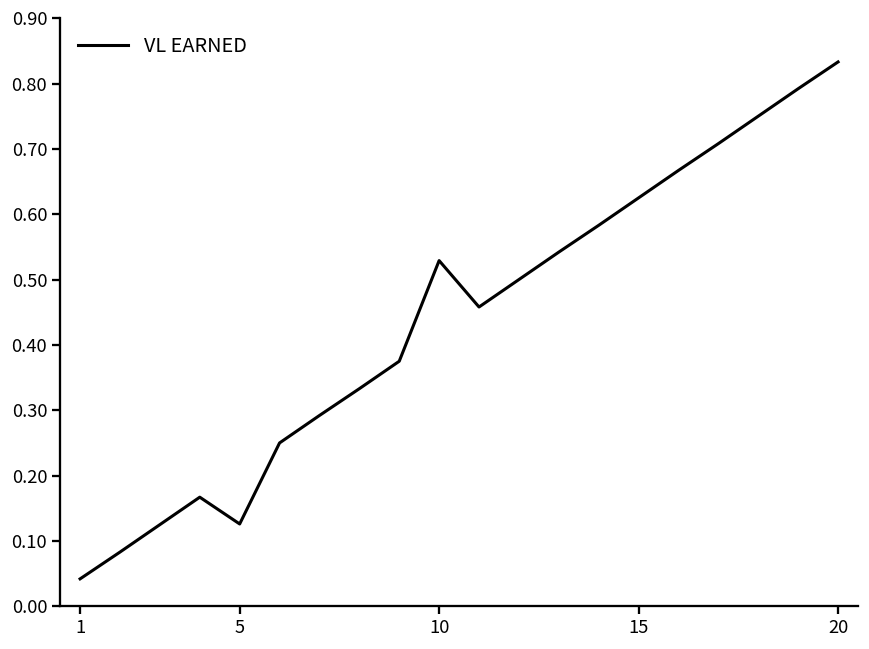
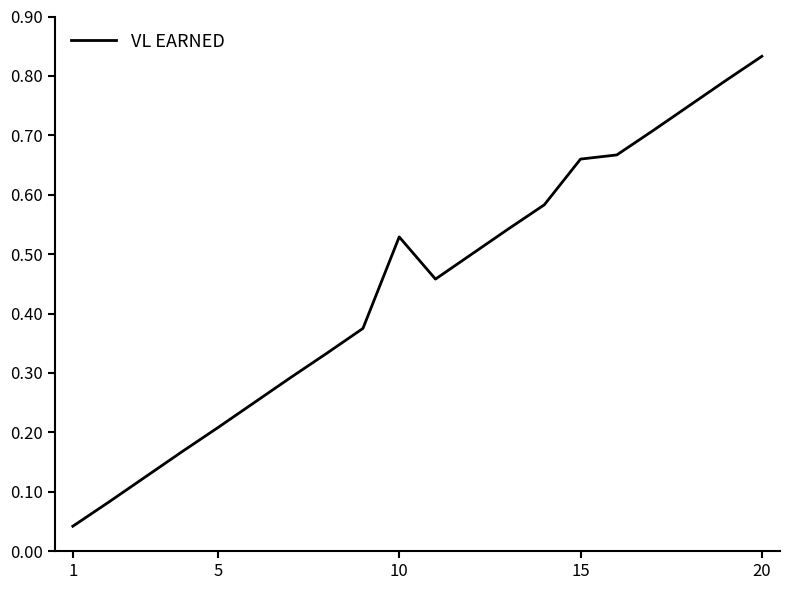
5: 0.13 -> 0.21
15: 0.63 -> 0.66
